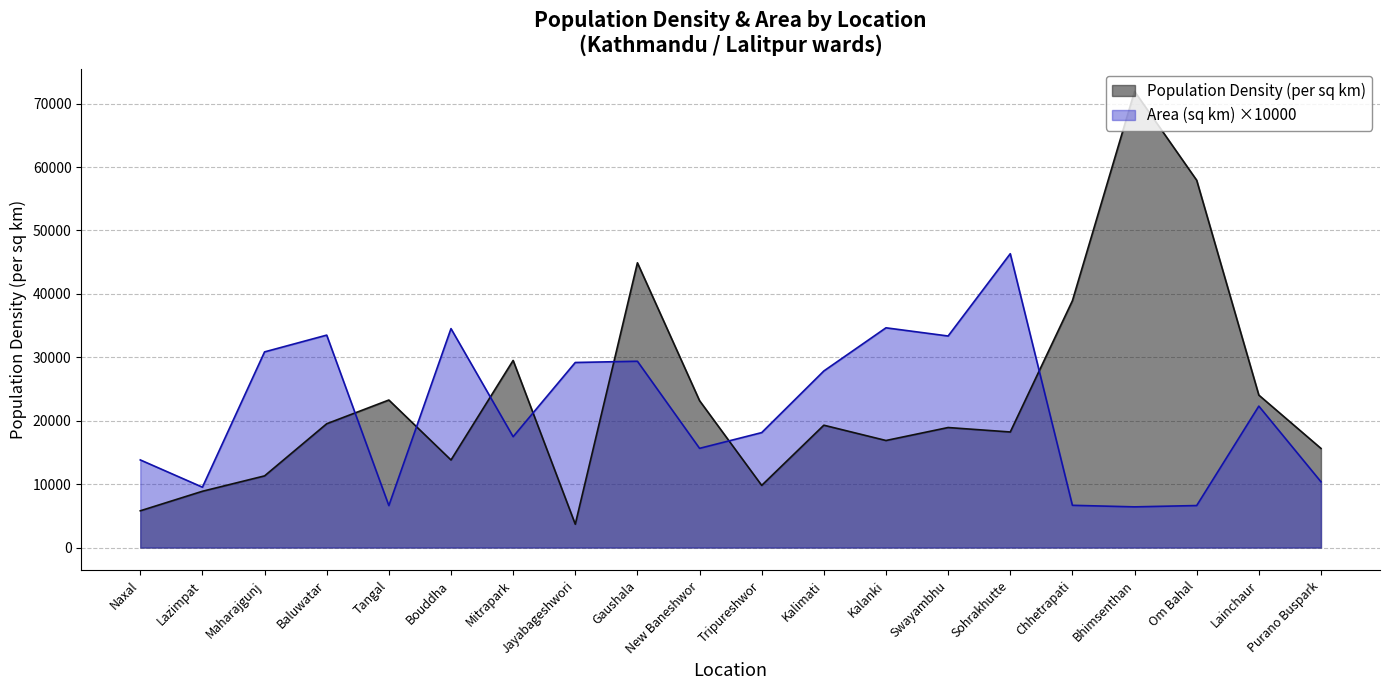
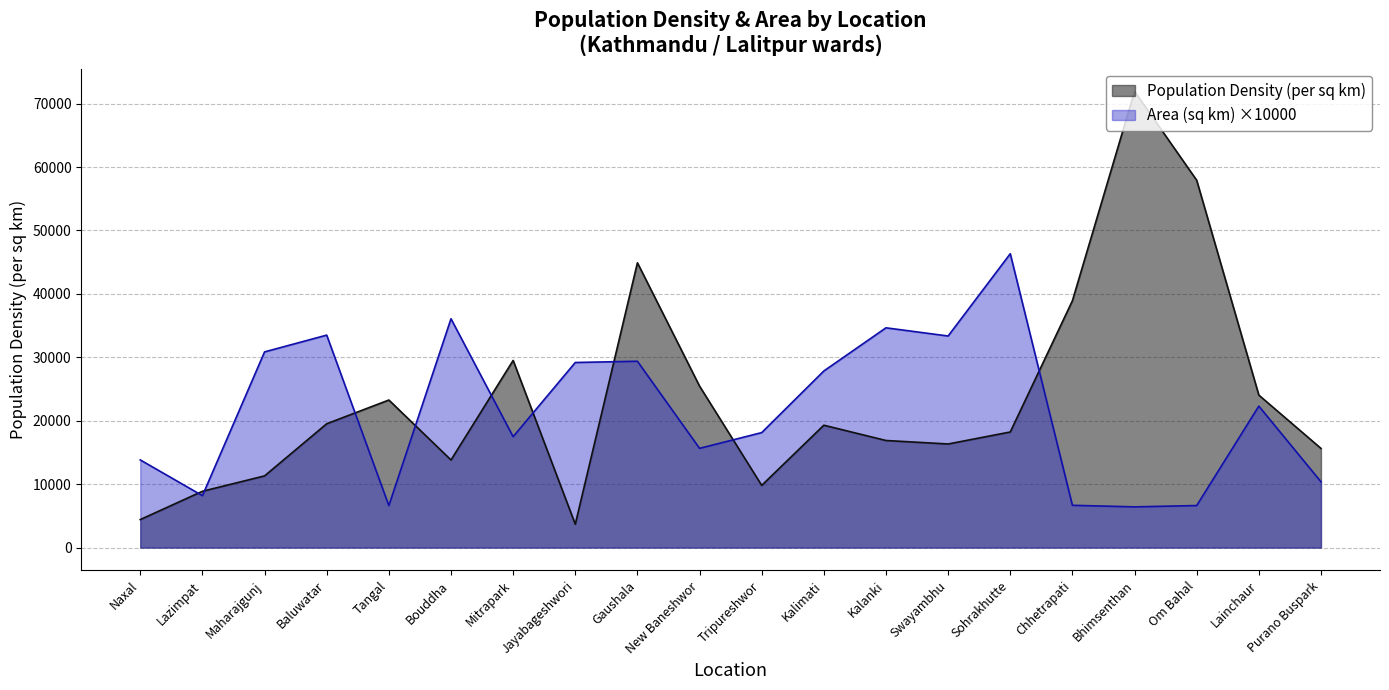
Population Density (per sq km), Naxal: 6000 -> 4000
Area (sq km) ×10000, Lazimpat: 10000 -> 8000
Area (sq km) ×10000, Bouddha: 35000 -> 36000
Population Density (per sq km), New Baneshwor: 23000 -> 25000
Population Density (per sq km), Swayambhu: 19000 -> 16000
